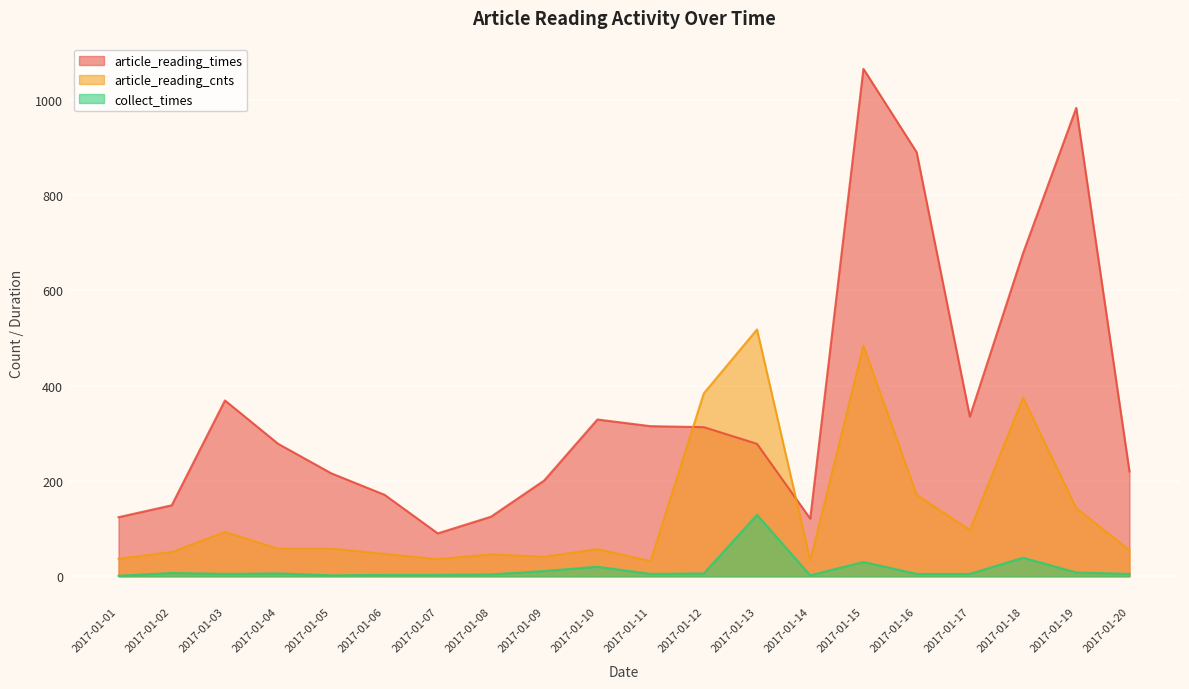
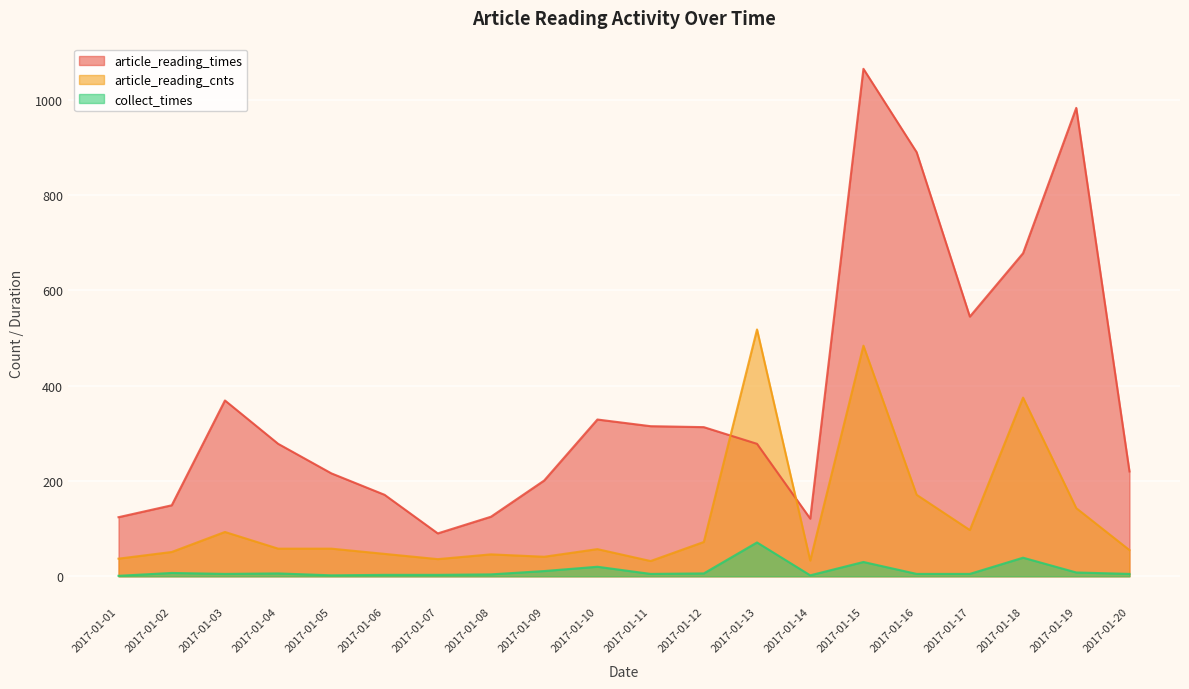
article_reading_cnts, 2017-01-12: 380 -> 70
collect_times, 2017-01-13: 130 -> 70
article_reading_times, 2017-01-17: 340 -> 550
